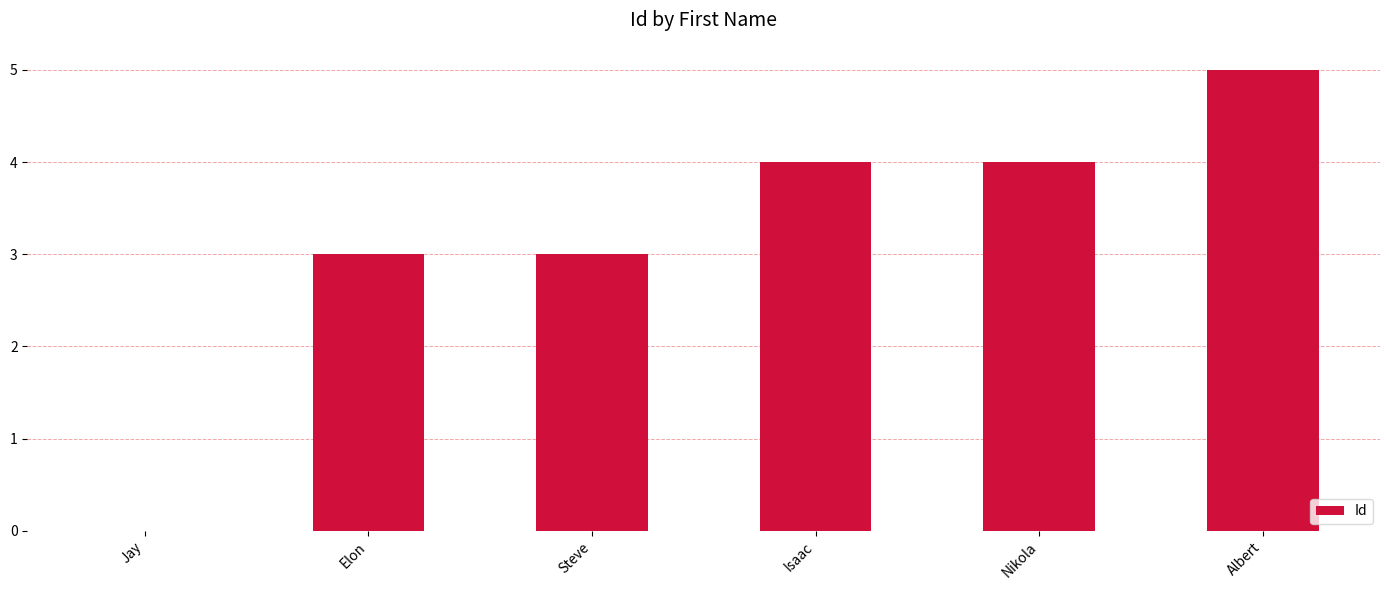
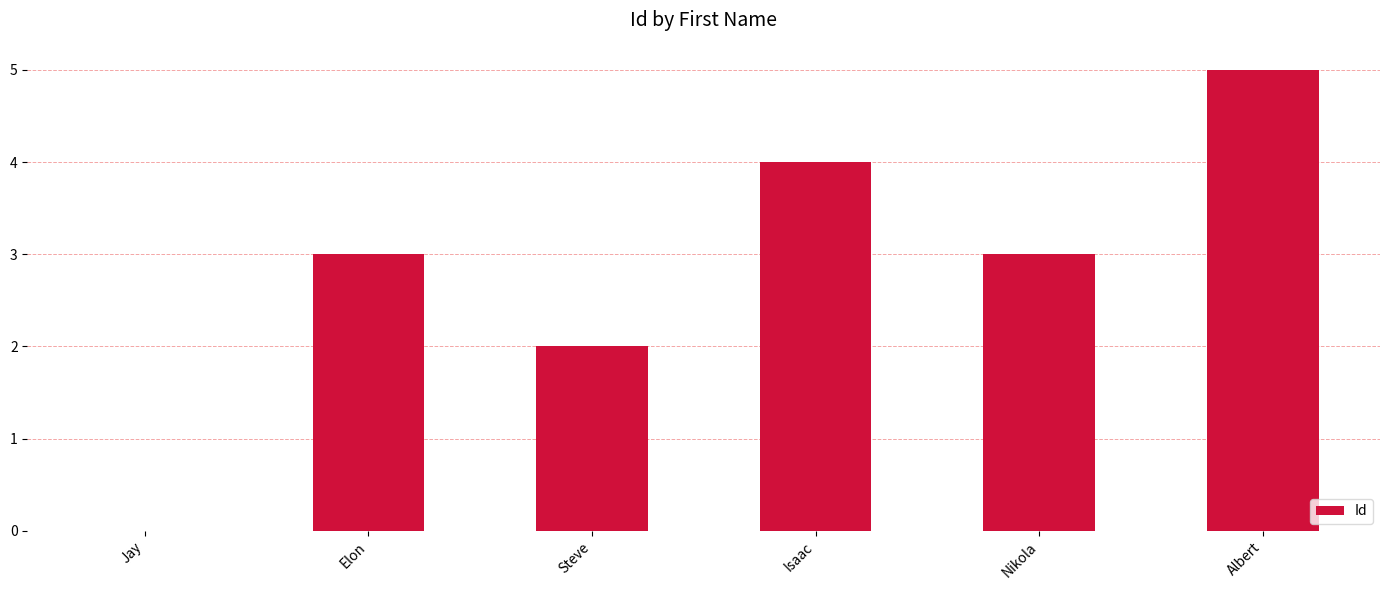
Steve: 3 -> 2
Nikola: 4 -> 3
